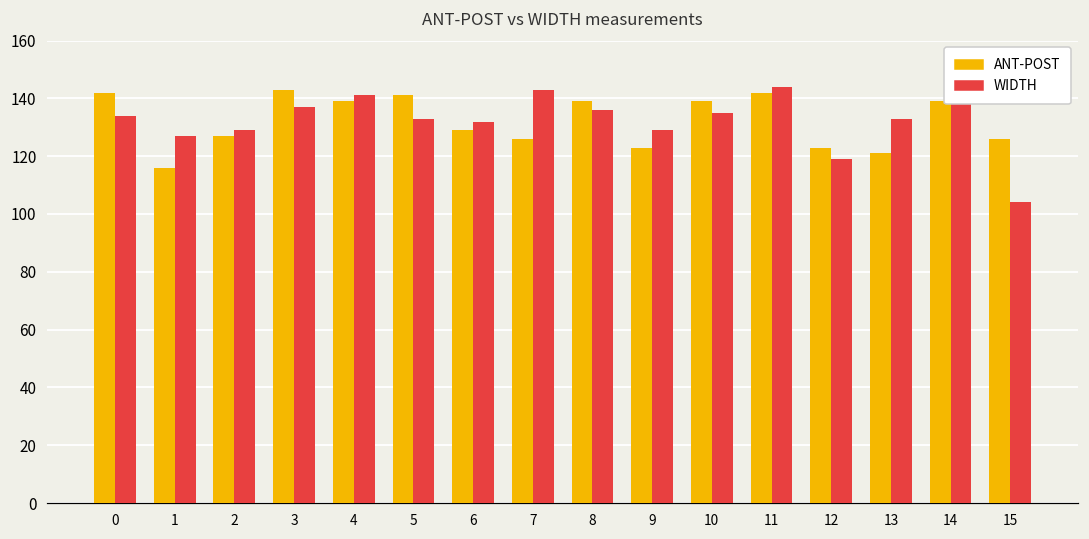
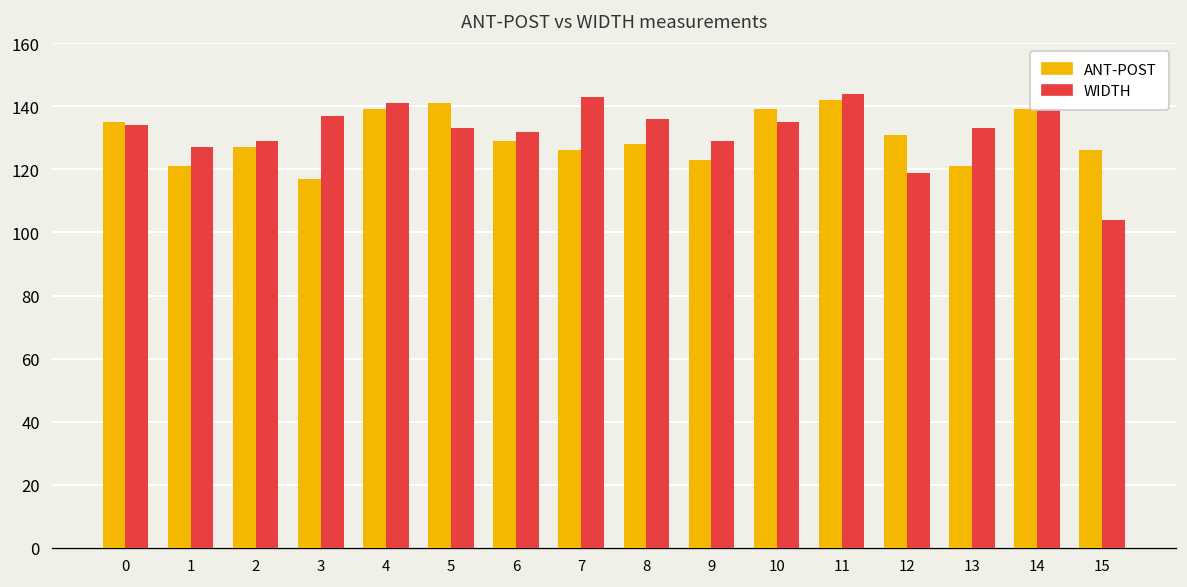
ANT-POST, 0: 142 -> 135
ANT-POST, 1: 116 -> 121
ANT-POST, 3: 143 -> 117
ANT-POST, 8: 139 -> 128
ANT-POST, 12: 123 -> 131
